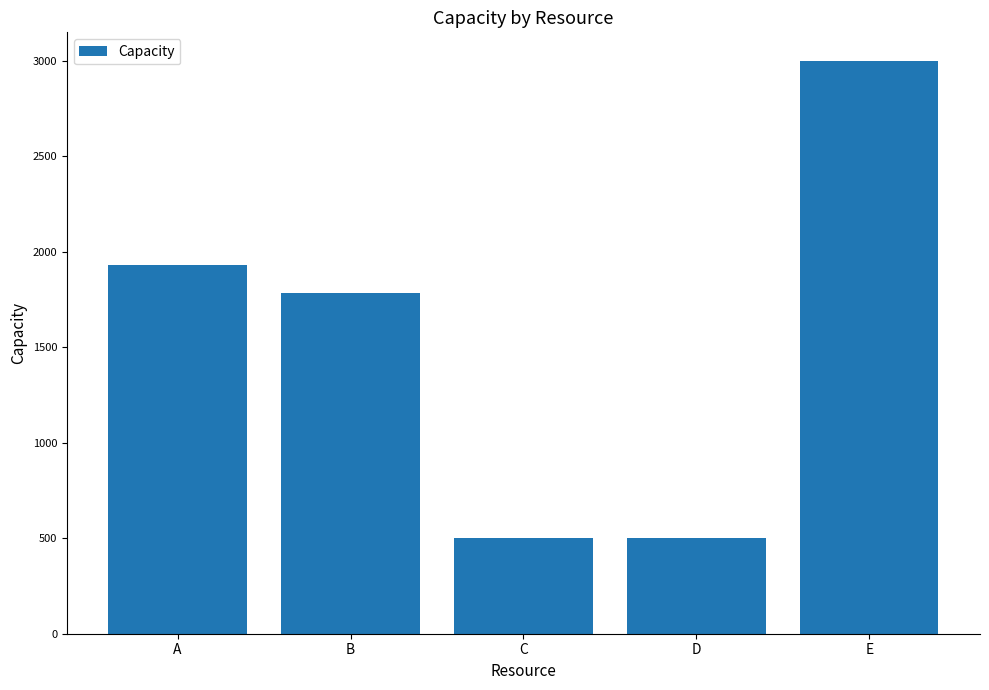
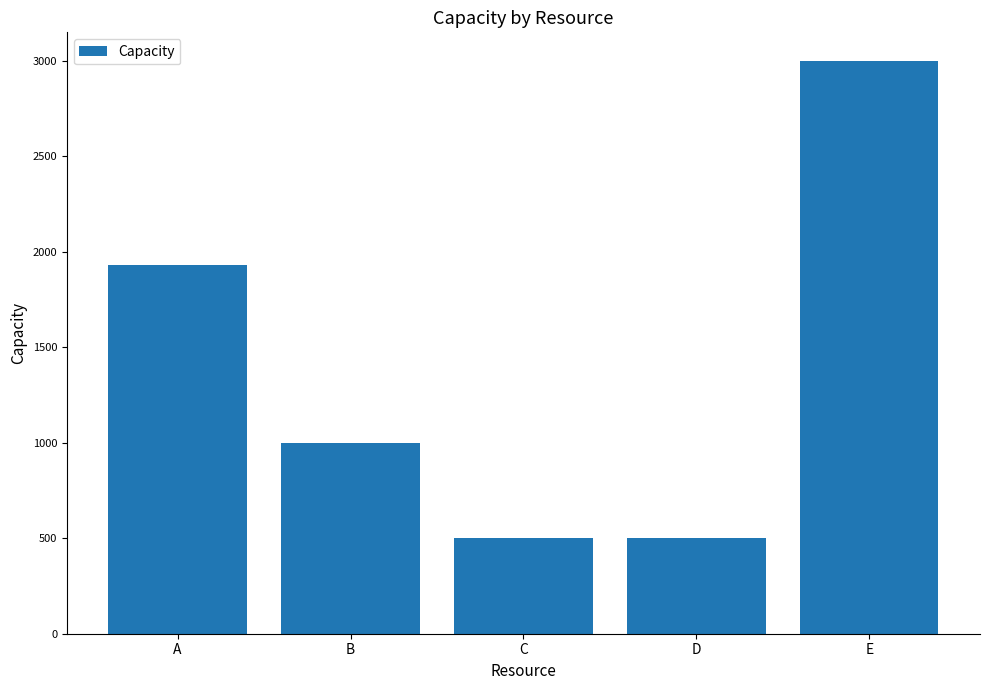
B: 1780 -> 1000
